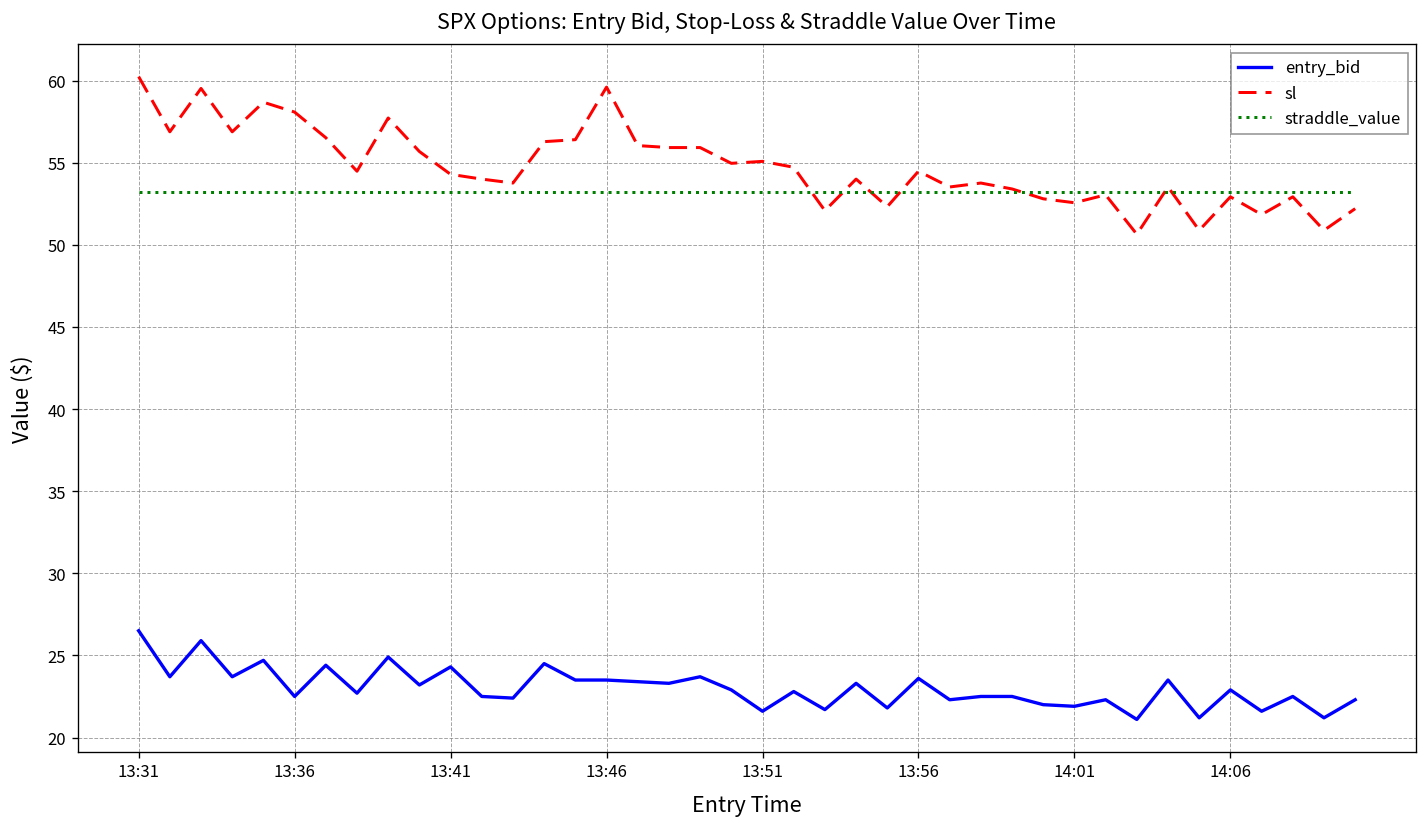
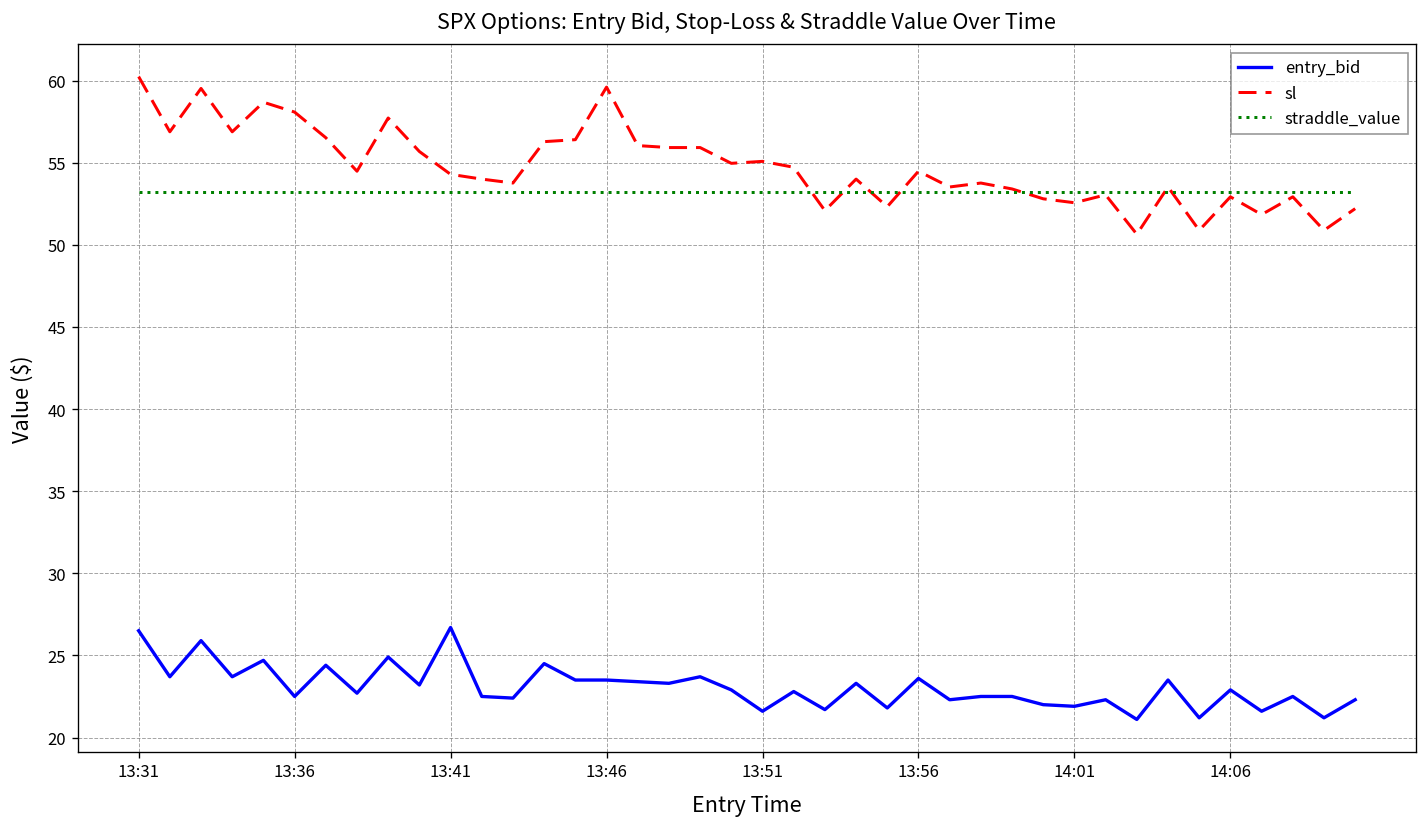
entry_bid, 13:41: 24.3 -> 26.7
